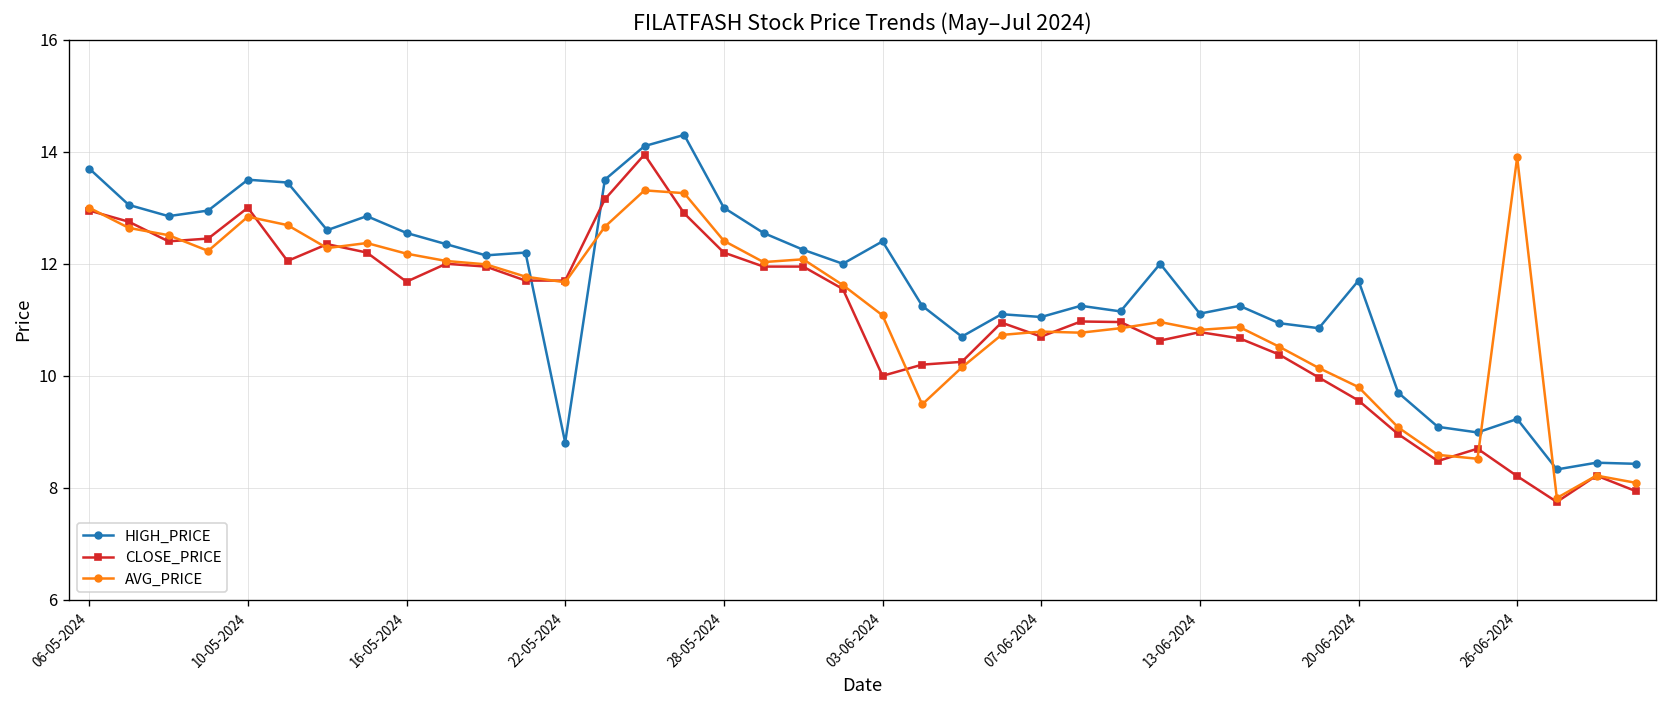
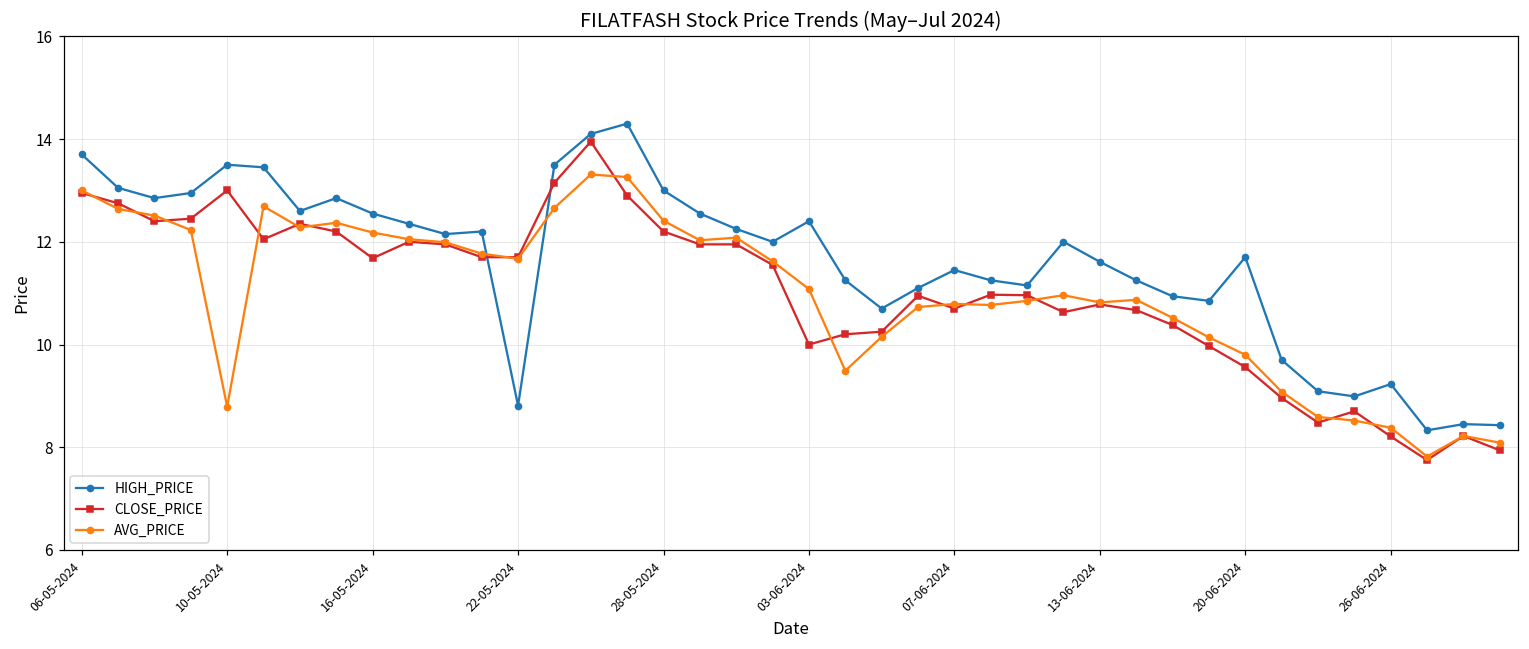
AVG_PRICE, 10-05-2024: 12.8 -> 8.8
HIGH_PRICE, 07-06-2024: 11.1 -> 11.5
HIGH_PRICE, 13-06-2024: 11.1 -> 11.6
AVG_PRICE, 26-06-2024: 13.9 -> 8.4
